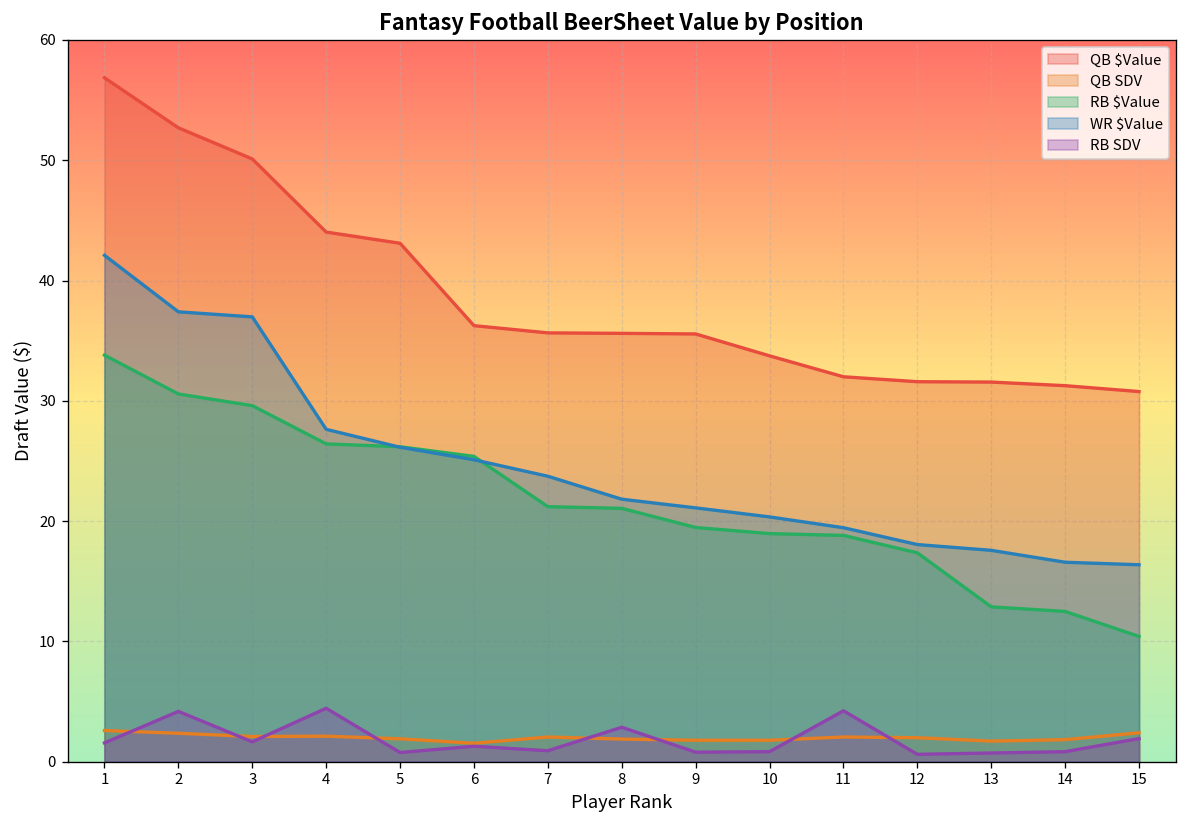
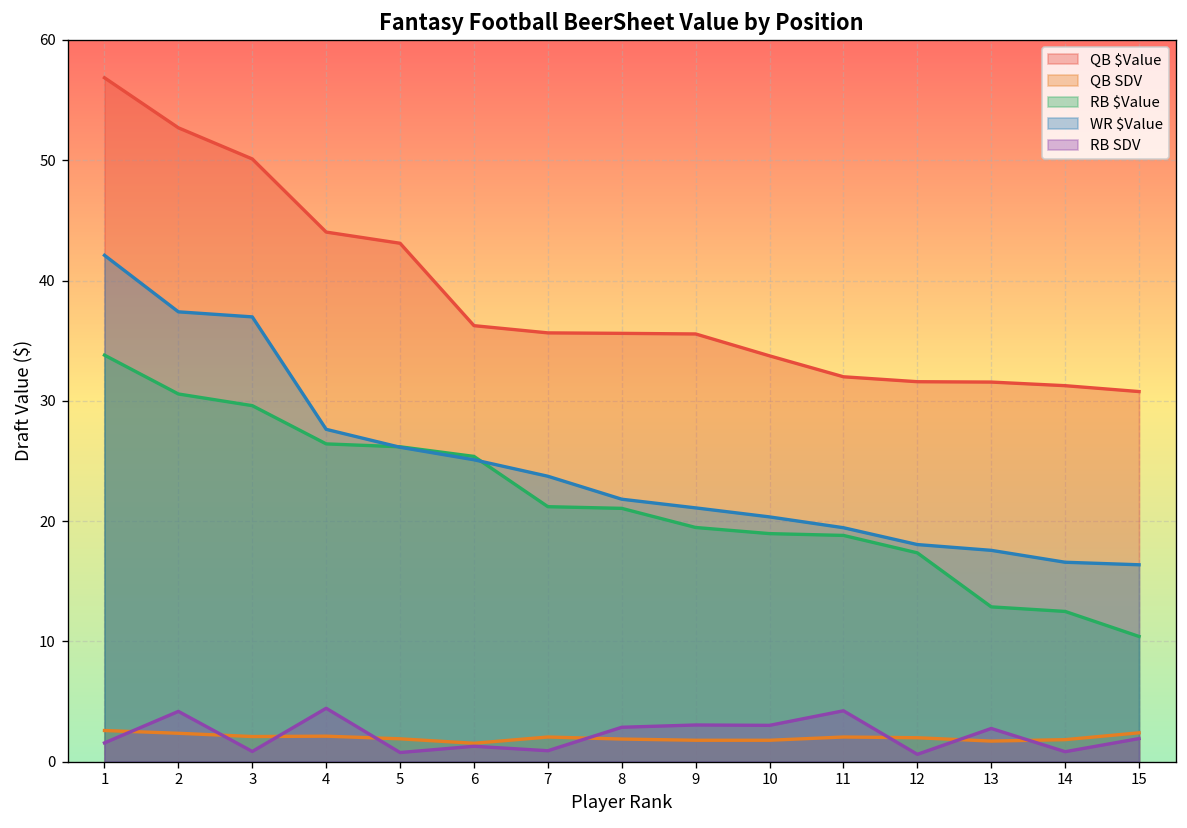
RB SDV, 3: 1.7 -> 0.9
RB SDV, 9: 0.8 -> 3.1
RB SDV, 10: 0.8 -> 3.0
RB SDV, 13: 0.7 -> 2.8
